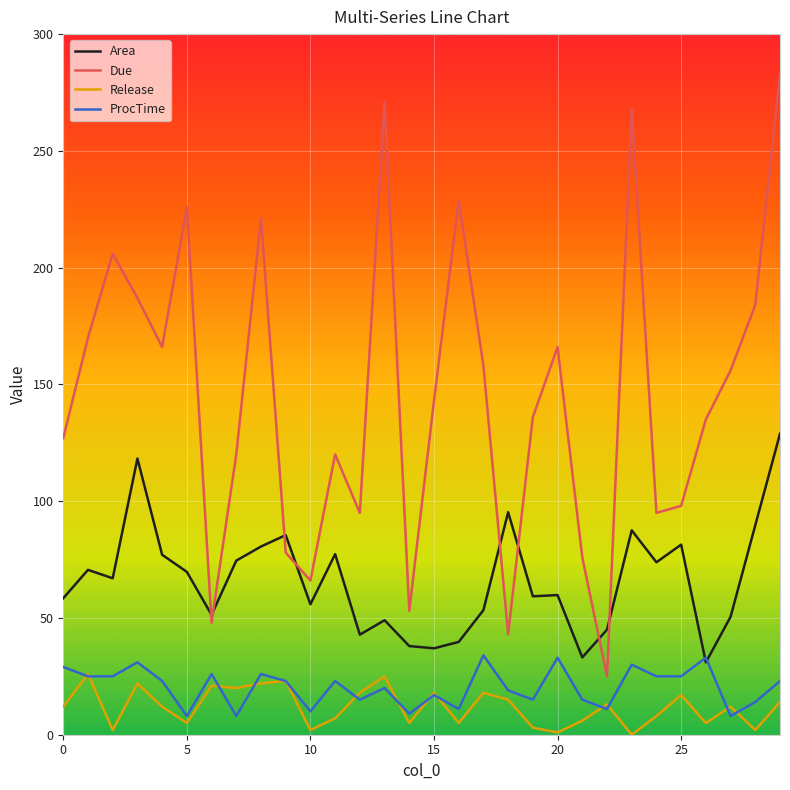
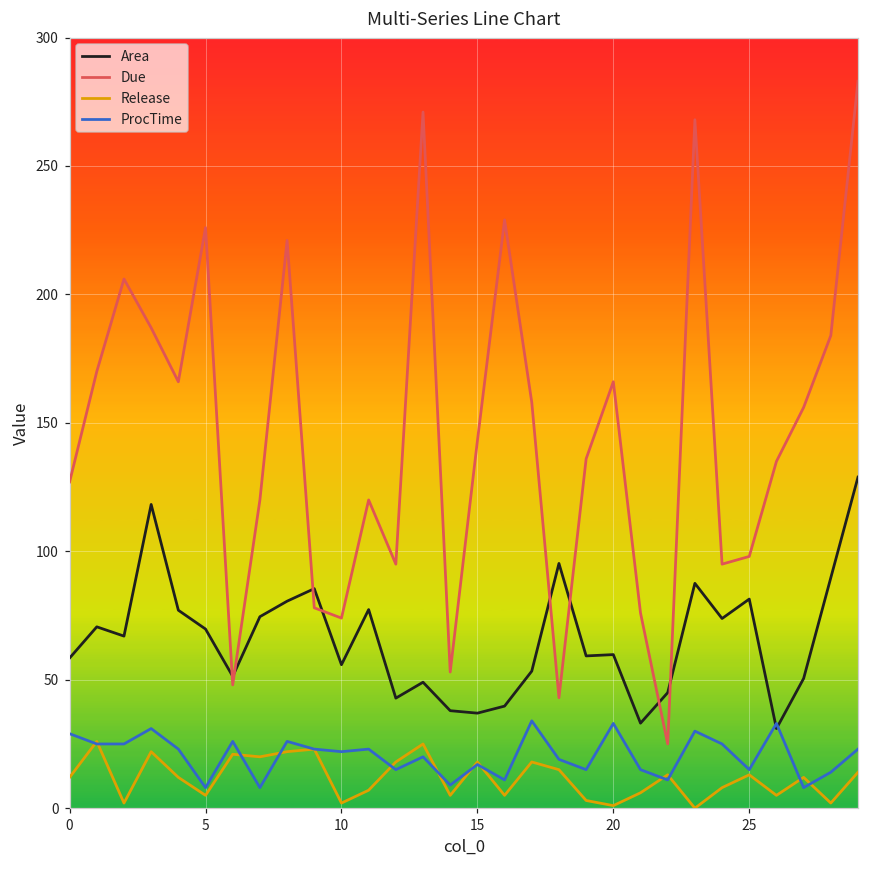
Due, 10: 66 -> 74
ProcTime, 10: 10 -> 22
Release, 25: 17 -> 13
ProcTime, 25: 25 -> 15
